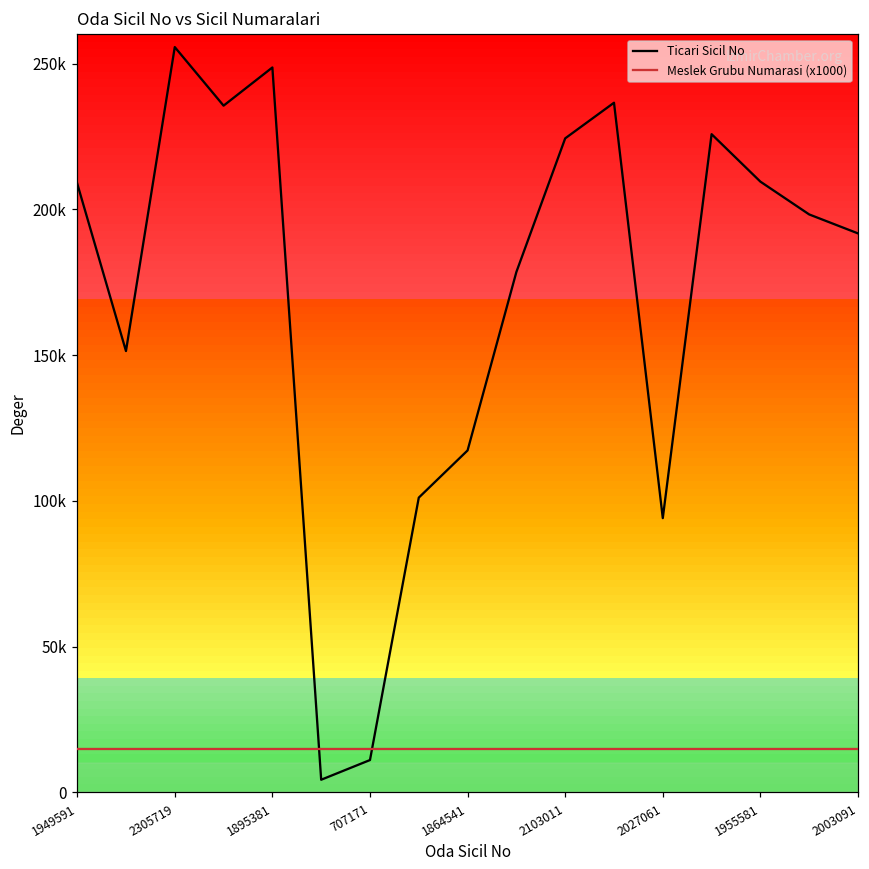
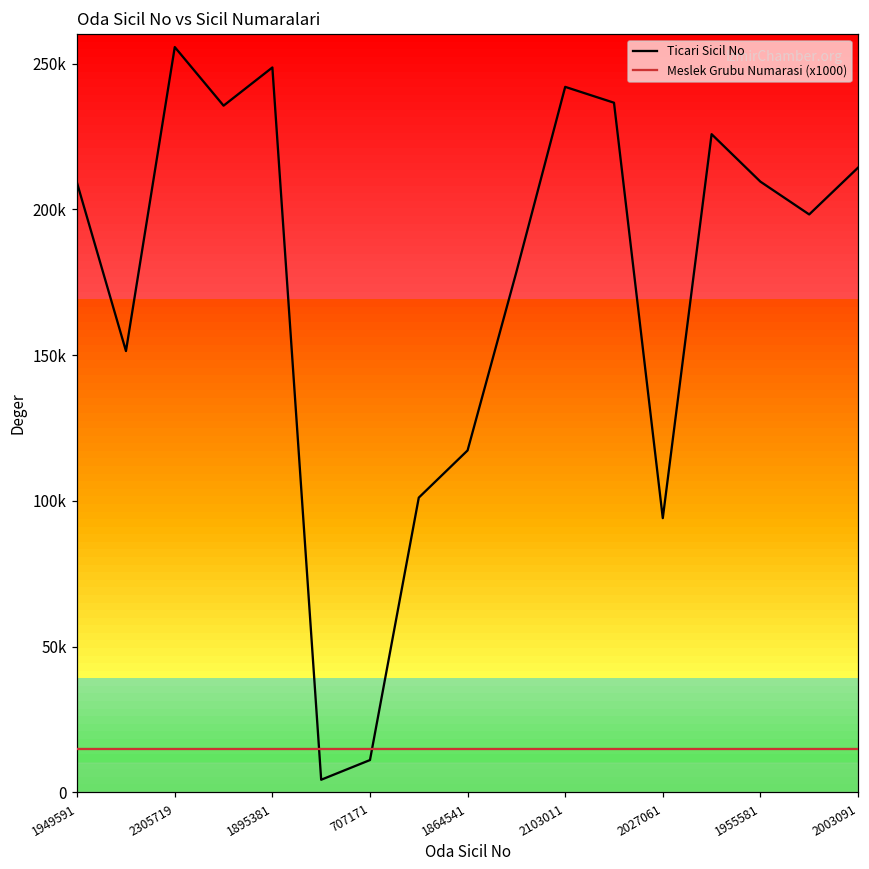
Ticari Sicil No, 2103011: 224000 -> 242000
Ticari Sicil No, 2003091: 192000 -> 214000
